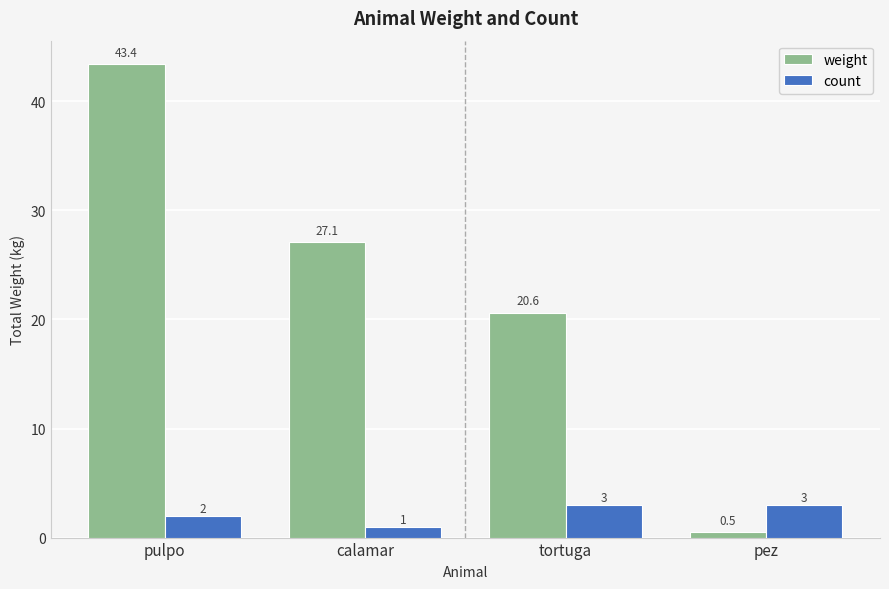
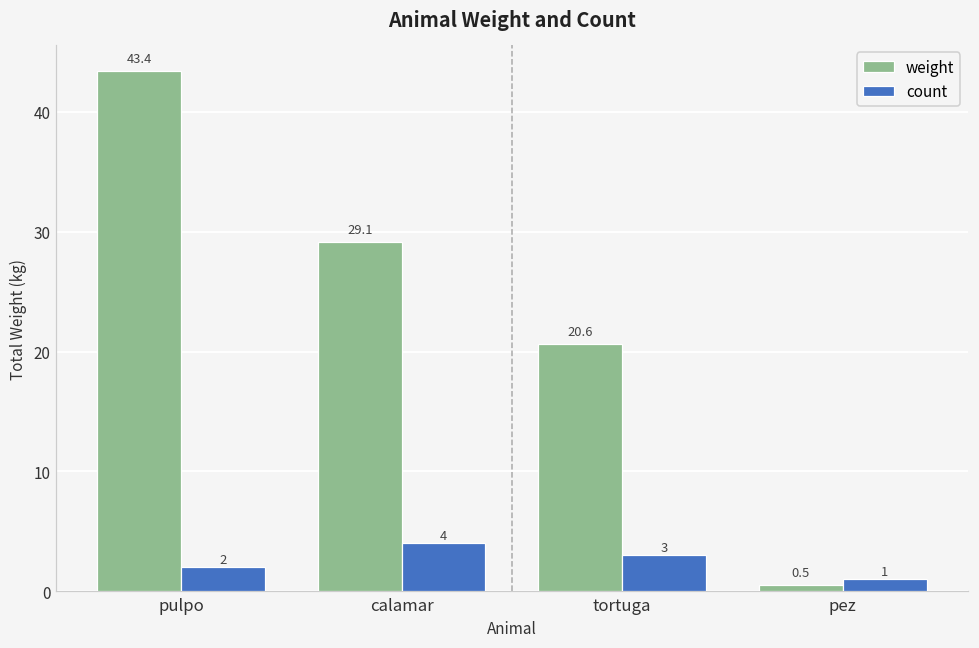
weight, calamar: 27.1 -> 29.1
count, calamar: 1 -> 4
count, pez: 3 -> 1
